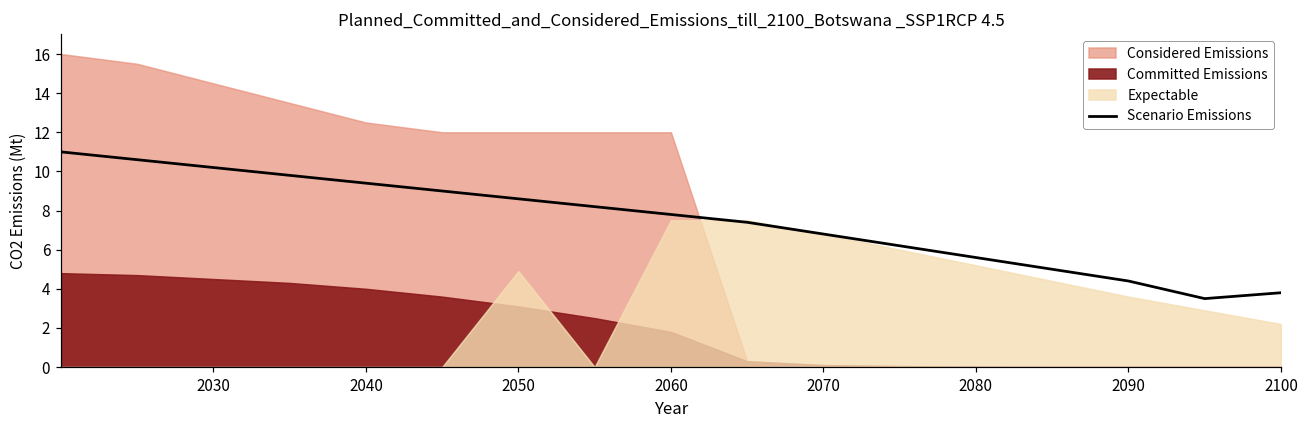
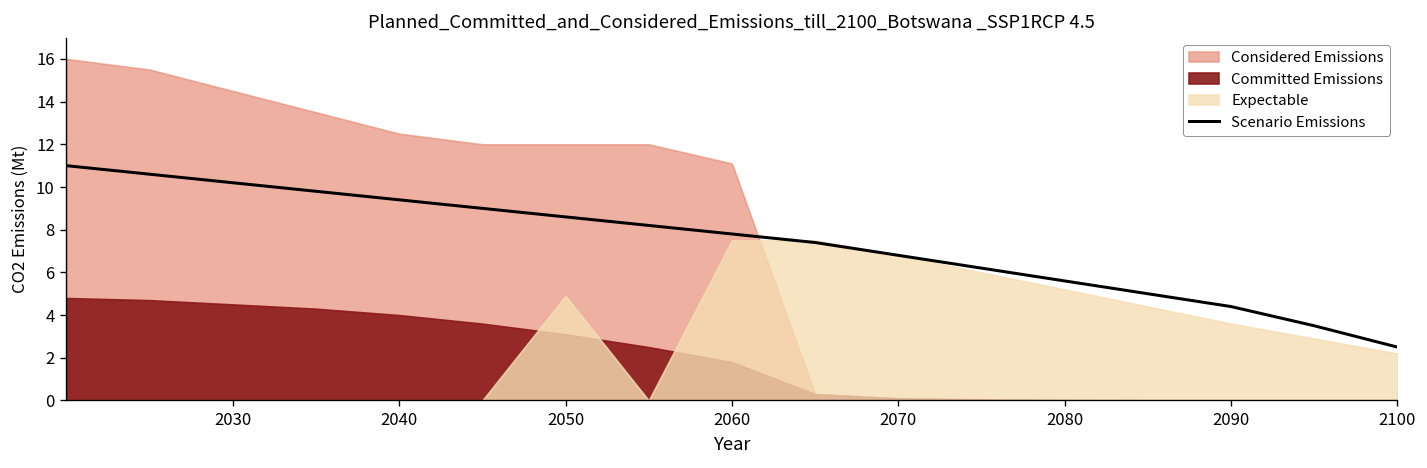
Considered Emissions, 2060: 12.0 -> 11.1
Scenario Emissions, 2100: 3.8 -> 2.5
